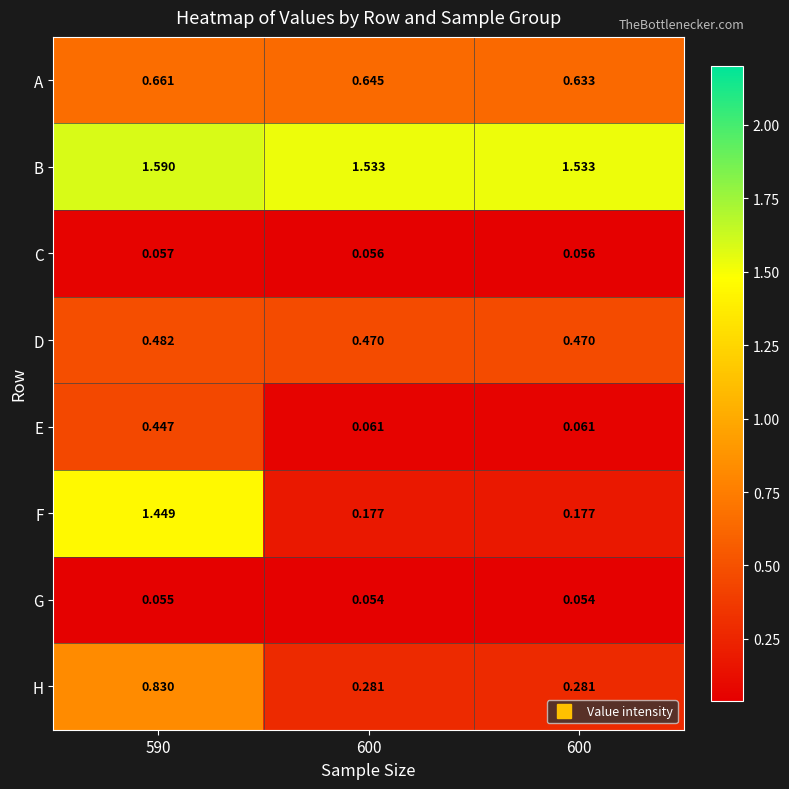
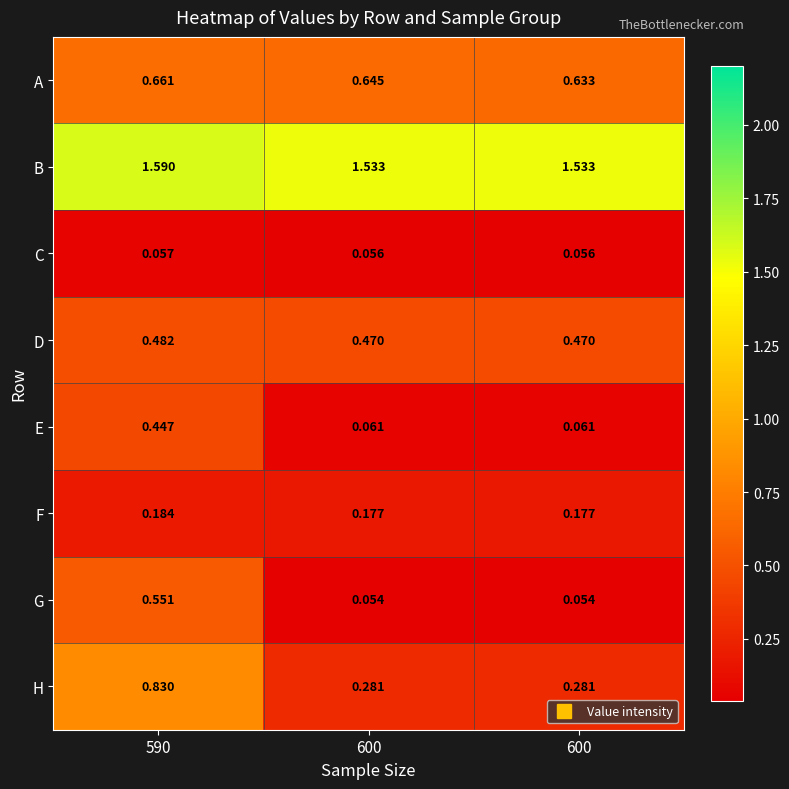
F, 590: 1.449 -> 0.184
G, 590: 0.055 -> 0.551
